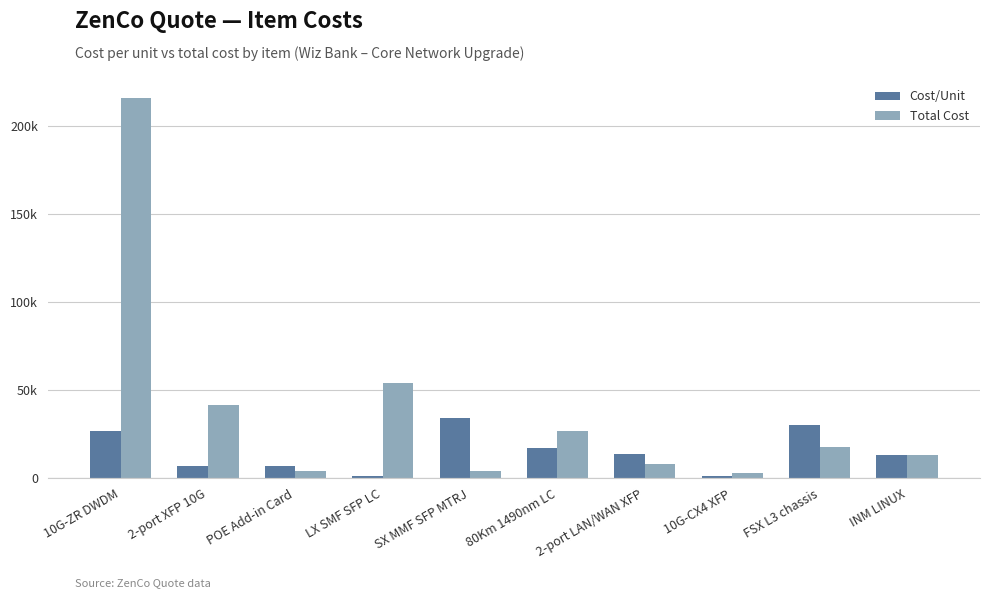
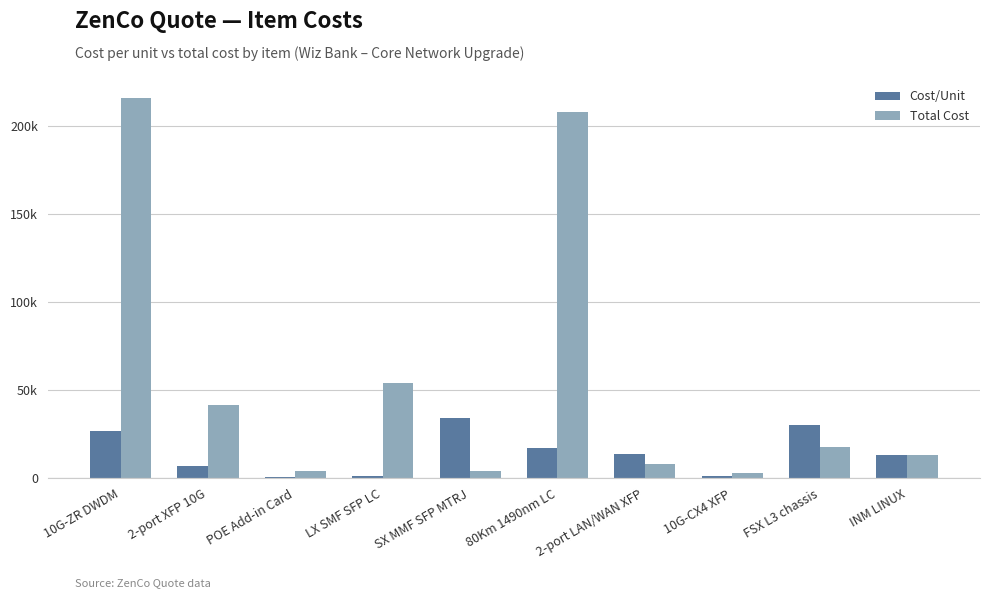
Cost/Unit, POE Add-in Card: 7000 -> 1000
Total Cost, 80Km 1490nm LC: 27000 -> 208000
